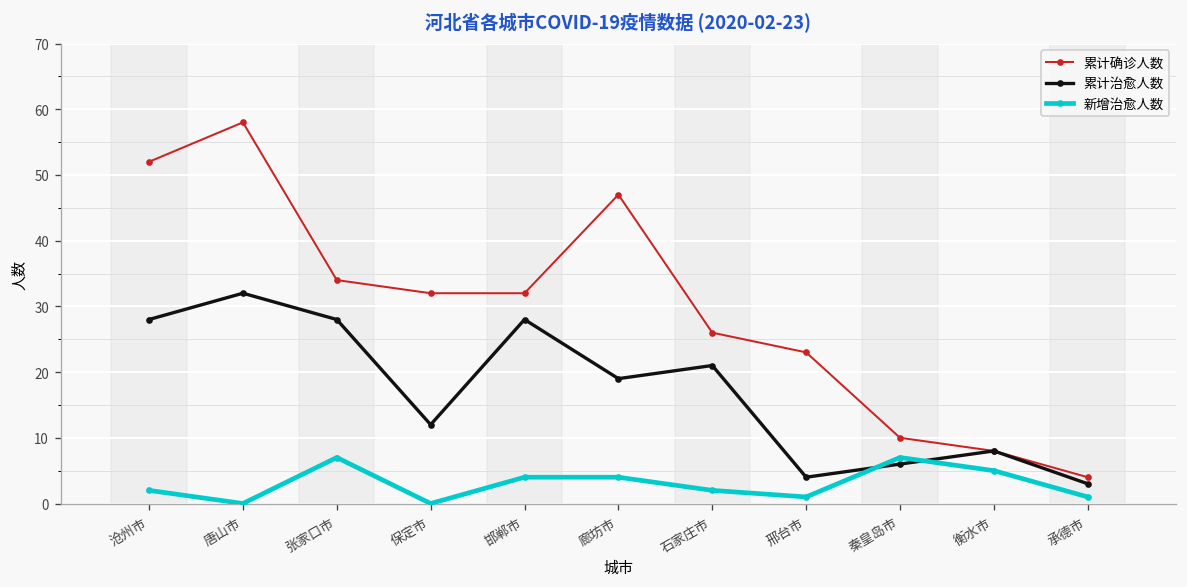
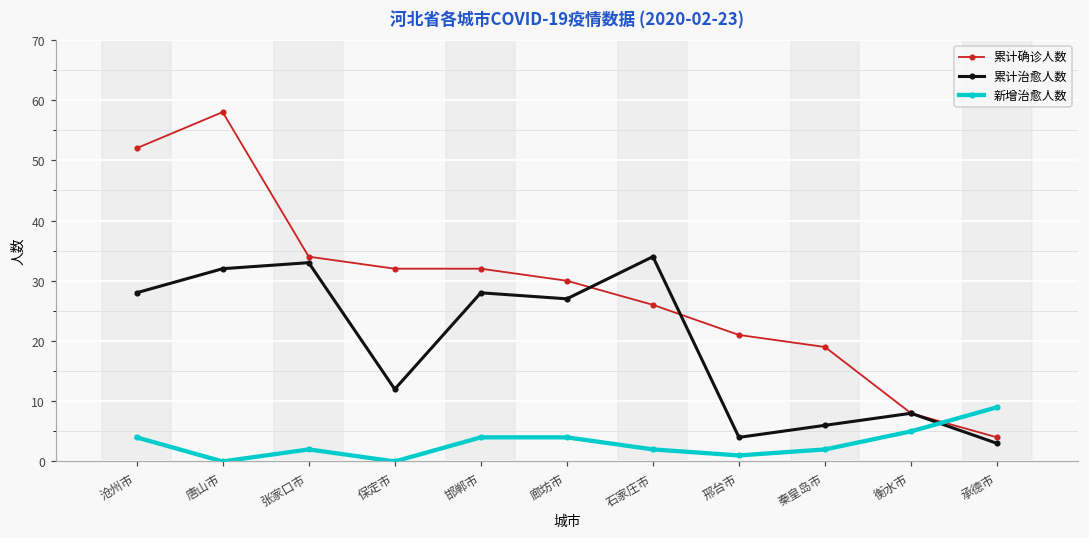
新增治愈人数, 沧州市: 2 -> 4
累计治愈人数, 张家口市: 28 -> 33
新增治愈人数, 张家口市: 7 -> 2
累计确诊人数, 廊坊市: 47 -> 30
累计治愈人数, 廊坊市: 19 -> 27
累计治愈人数, 石家庄市: 21 -> 34
累计确诊人数, 邢台市: 23 -> 21
累计确诊人数, 秦皇岛市: 10 -> 19
新增治愈人数, 秦皇岛市: 7 -> 2
新增治愈人数, 承德市: 1 -> 9
